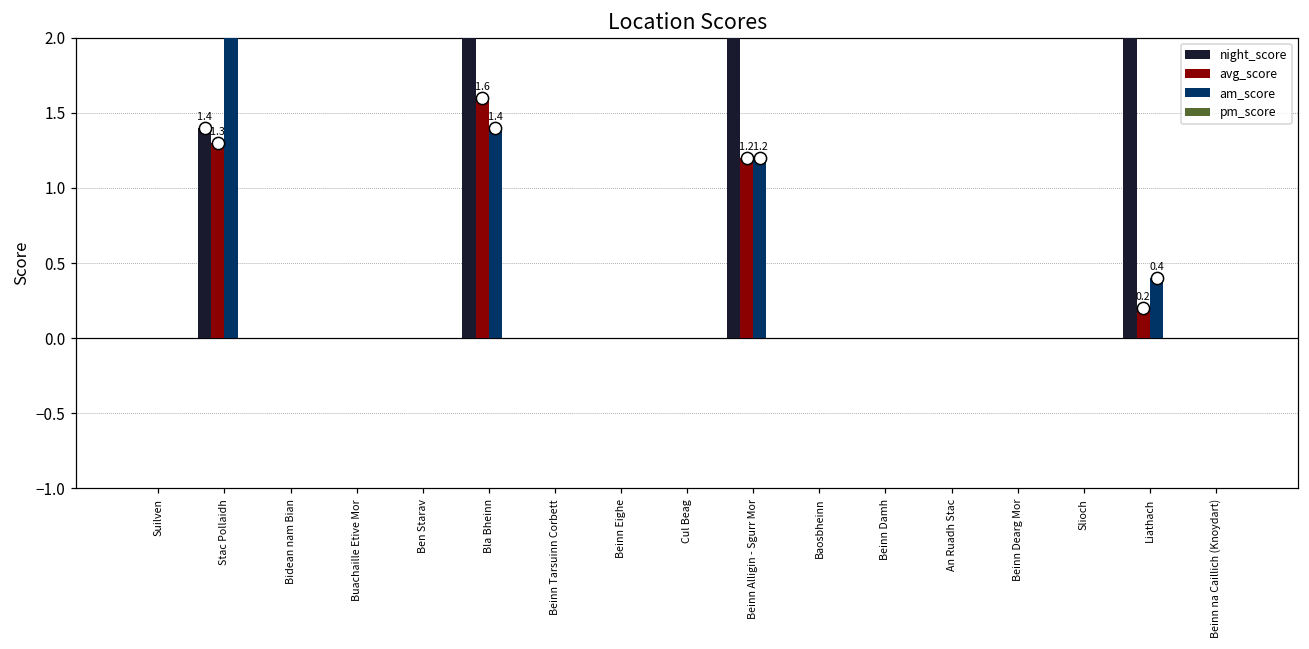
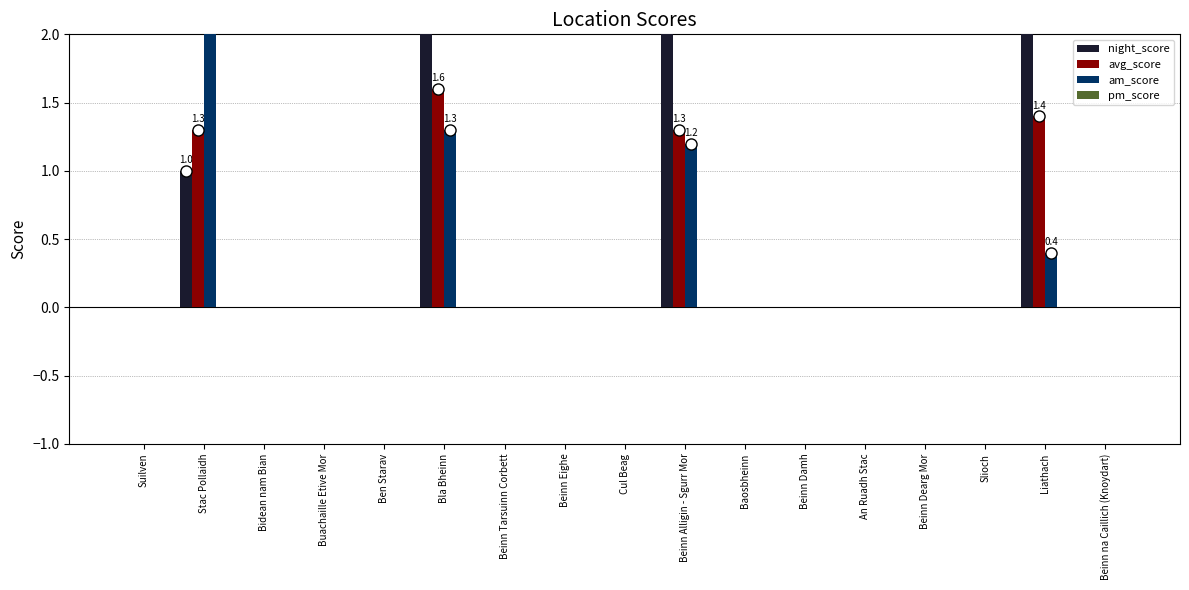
night_score, Stac Pollaidh: 1.4 -> 1.0
am_score, Bla Bheinn: 1.4 -> 1.3
avg_score, Beinn Alligin - Sgurr Mor: 1.2 -> 1.3
avg_score, Liathach: 0.2 -> 1.4
